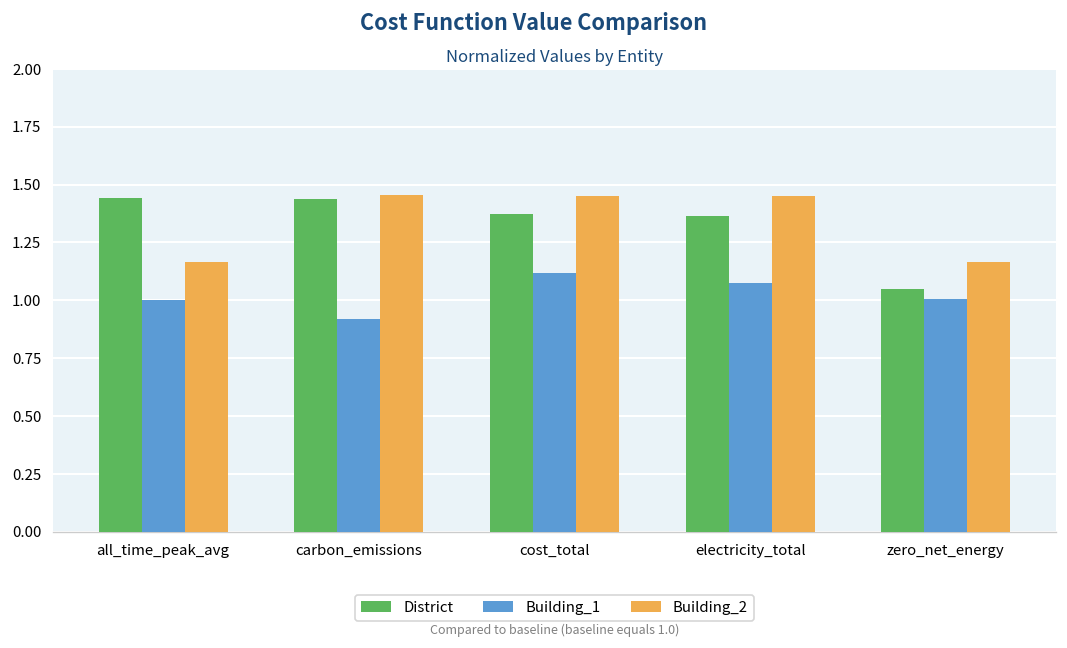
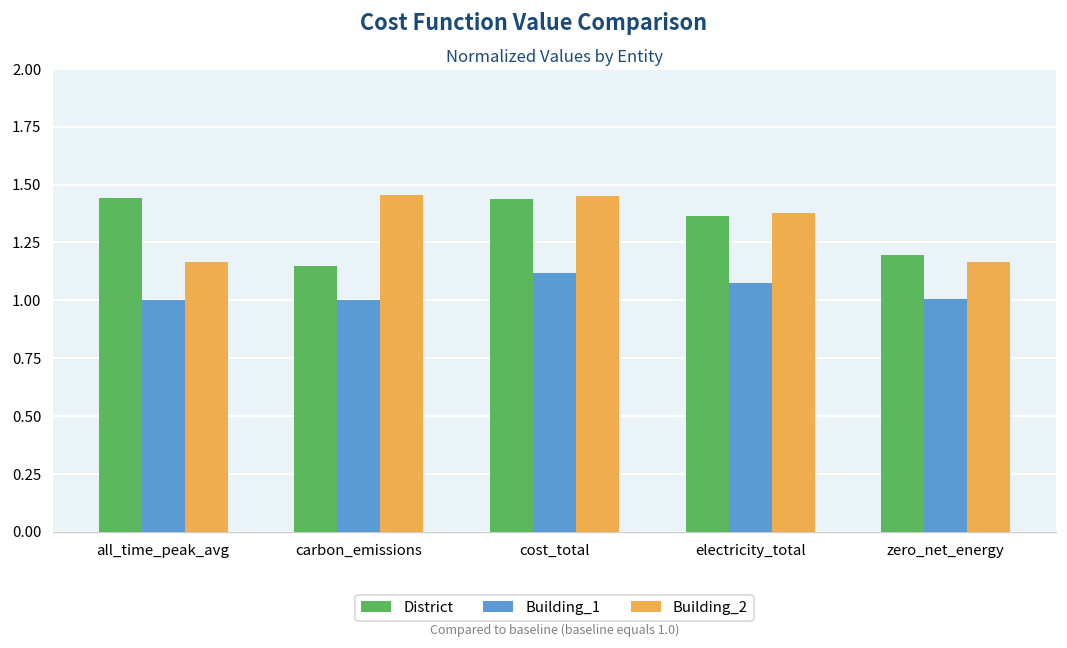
District, carbon_emissions: 1.44 -> 1.15
Building_1, carbon_emissions: 0.92 -> 1.00
District, cost_total: 1.37 -> 1.44
Building_2, electricity_total: 1.45 -> 1.38
District, zero_net_energy: 1.05 -> 1.19
